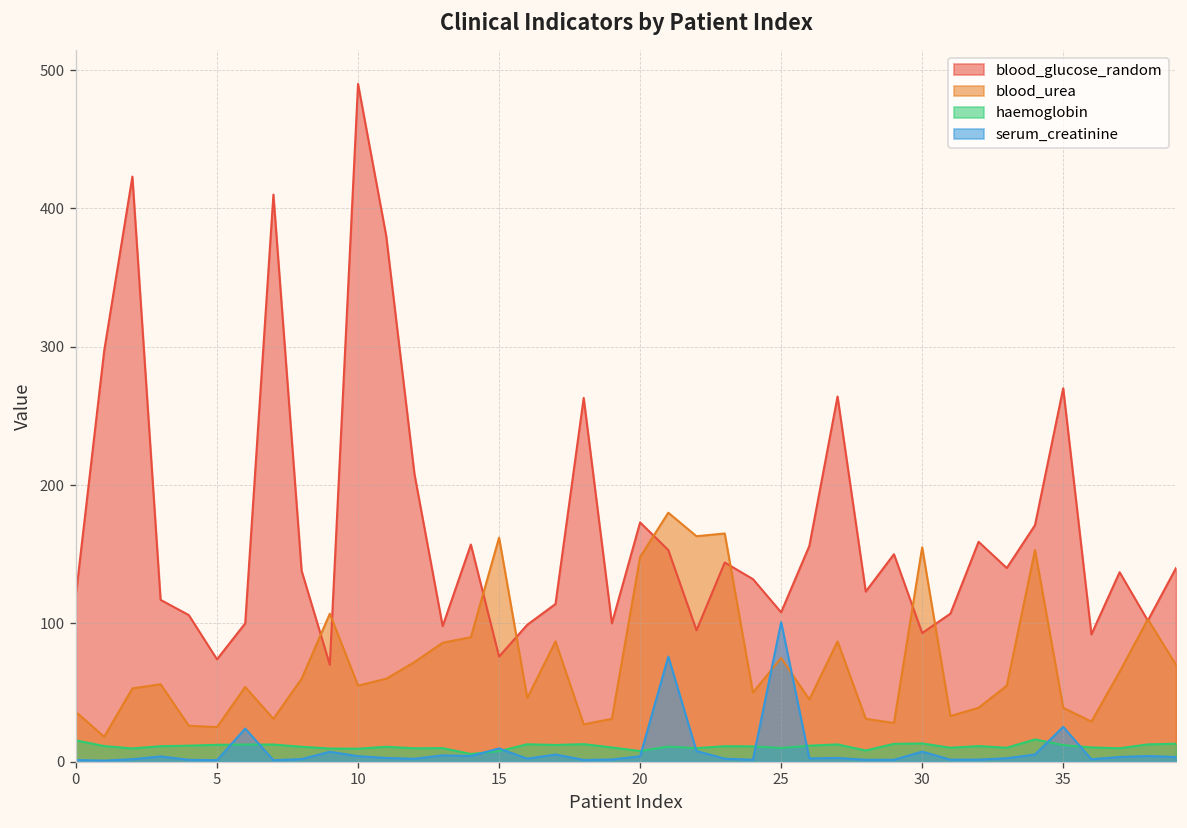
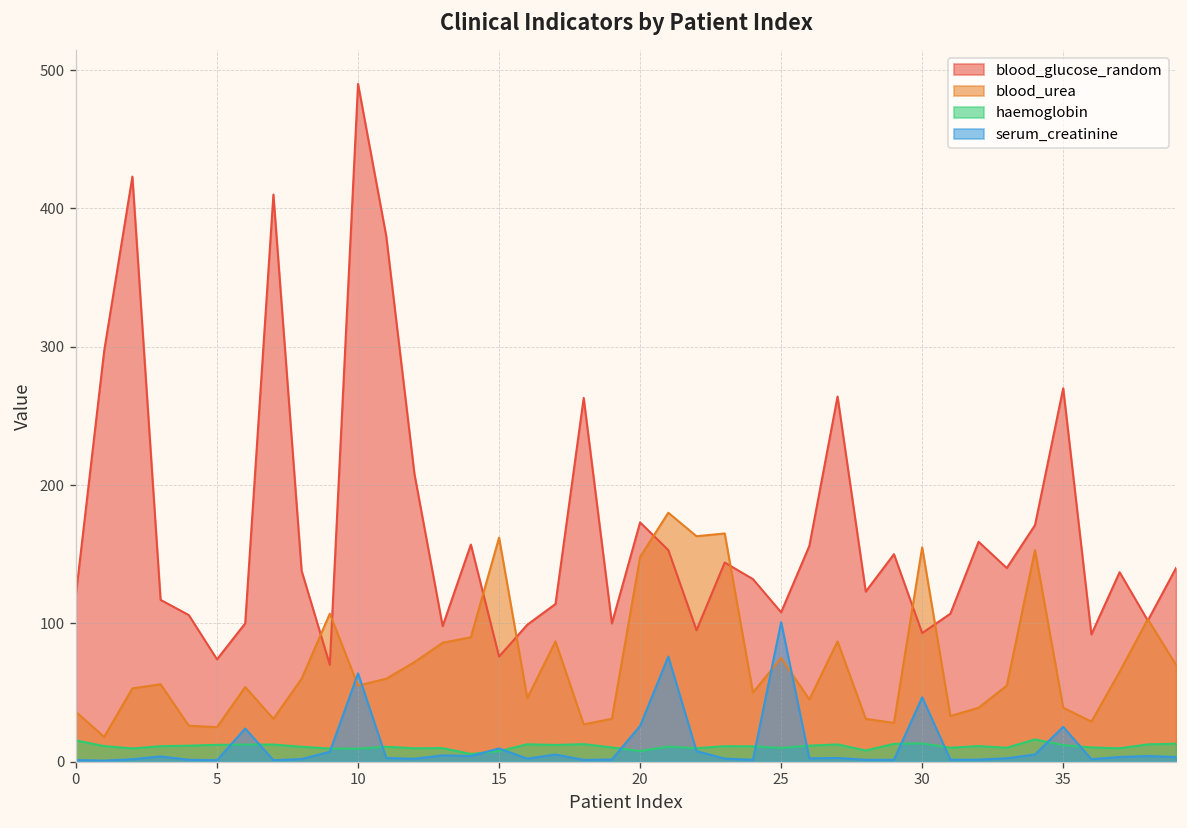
serum_creatinine, 10: 4 -> 64
serum_creatinine, 20: 4 -> 26
serum_creatinine, 30: 7 -> 47
